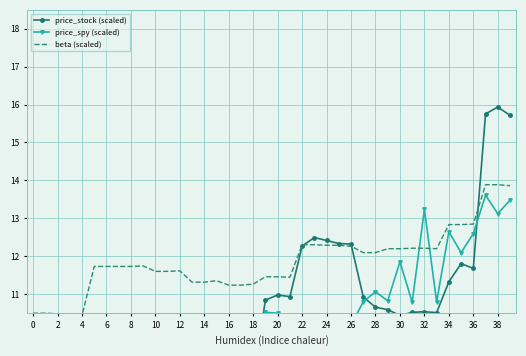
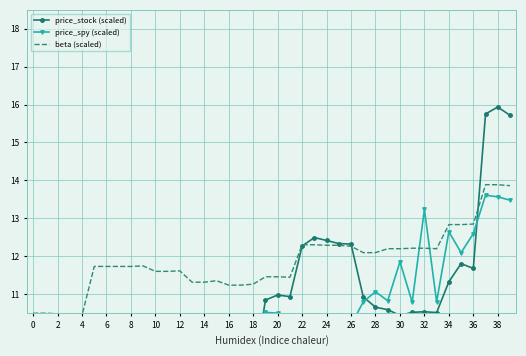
price_spy (scaled), 38: 13.1 -> 13.6
